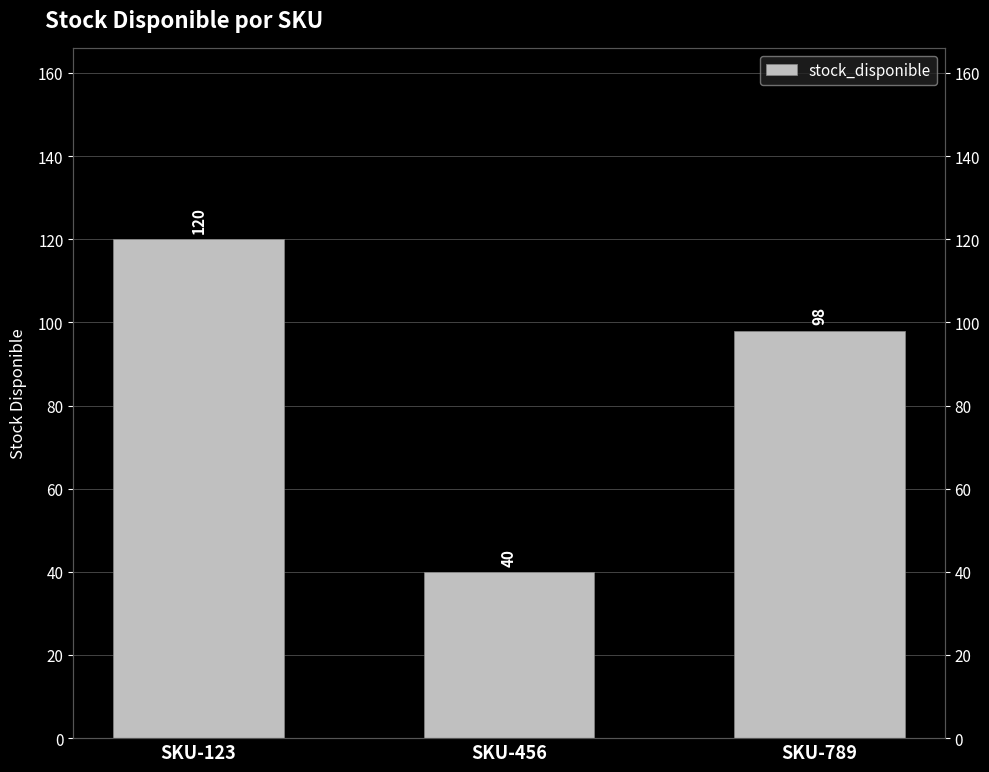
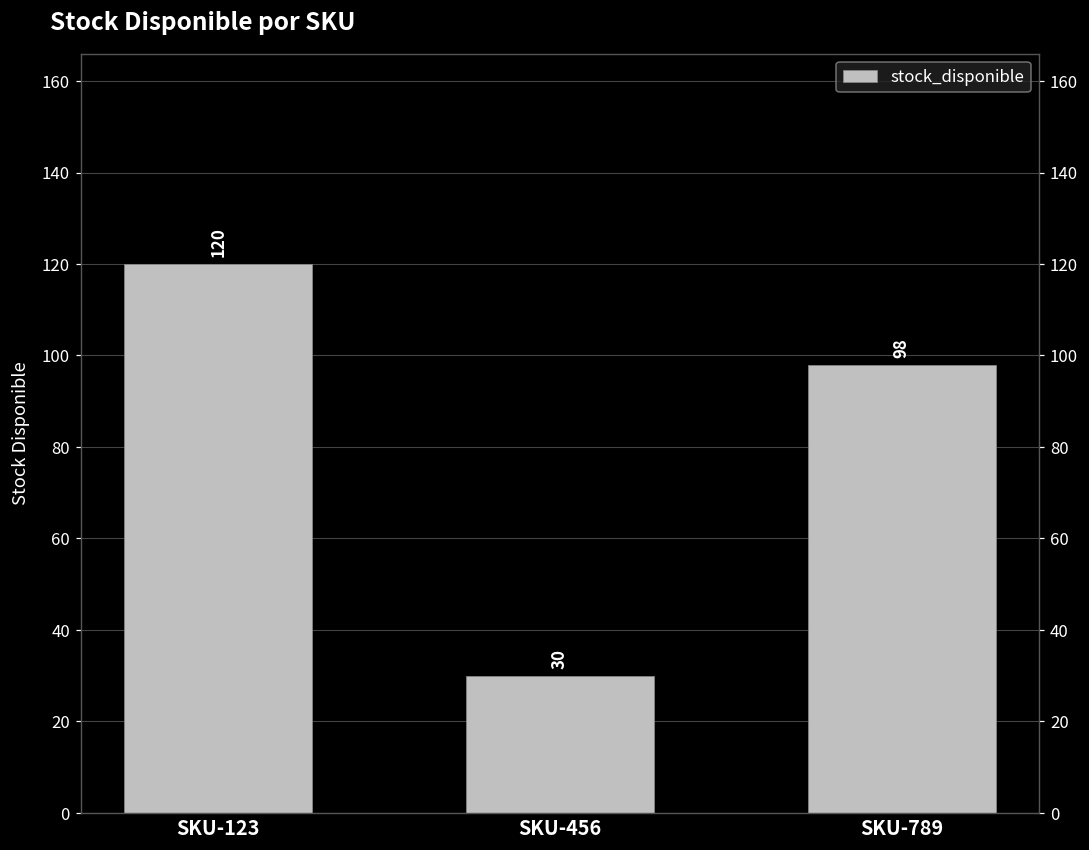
SKU-456: 40 -> 30
